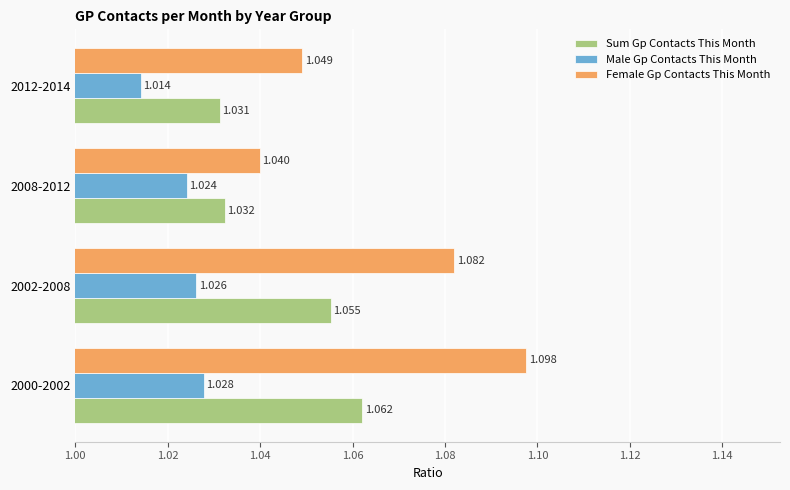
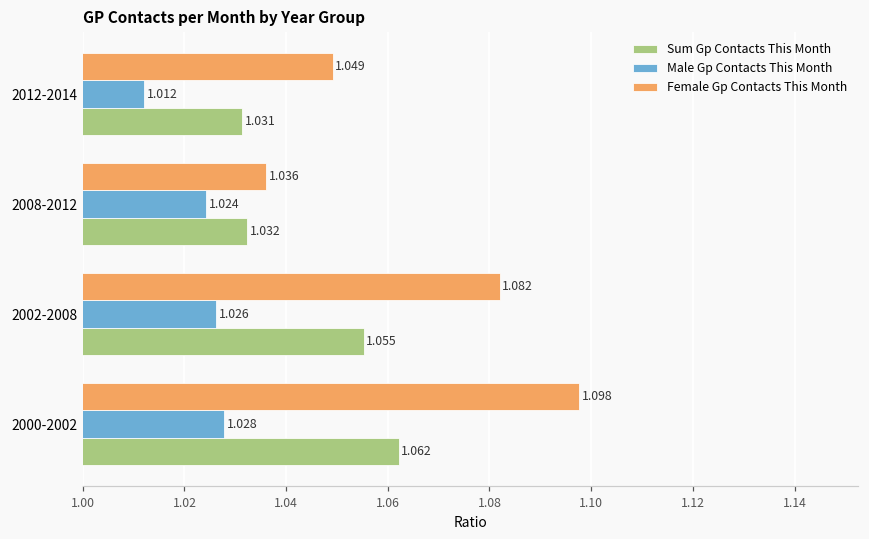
Male Gp Contacts This Month, 2012-2014: 1.014 -> 1.012
Female Gp Contacts This Month, 2008-2012: 1.040 -> 1.036
